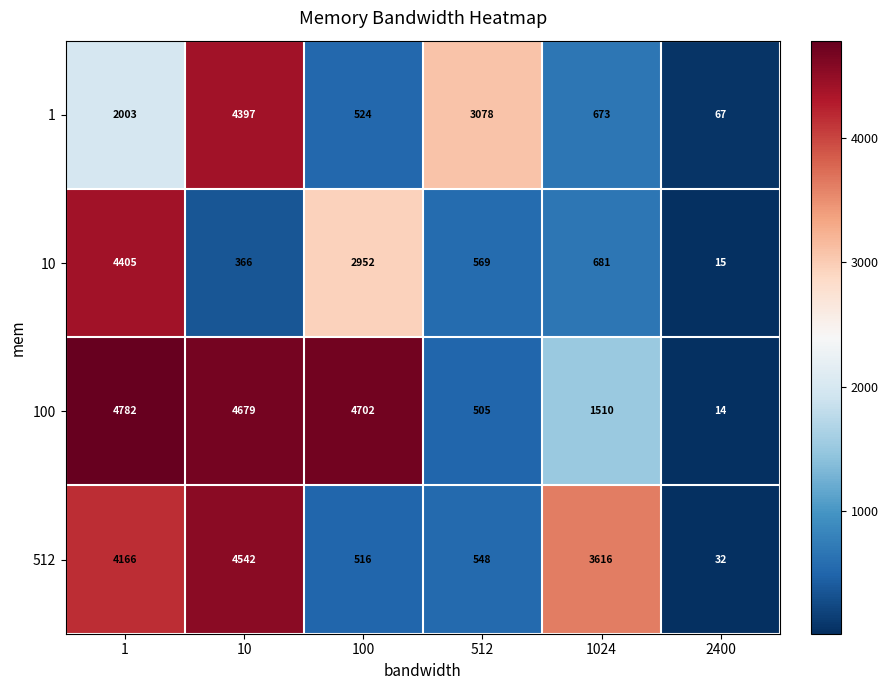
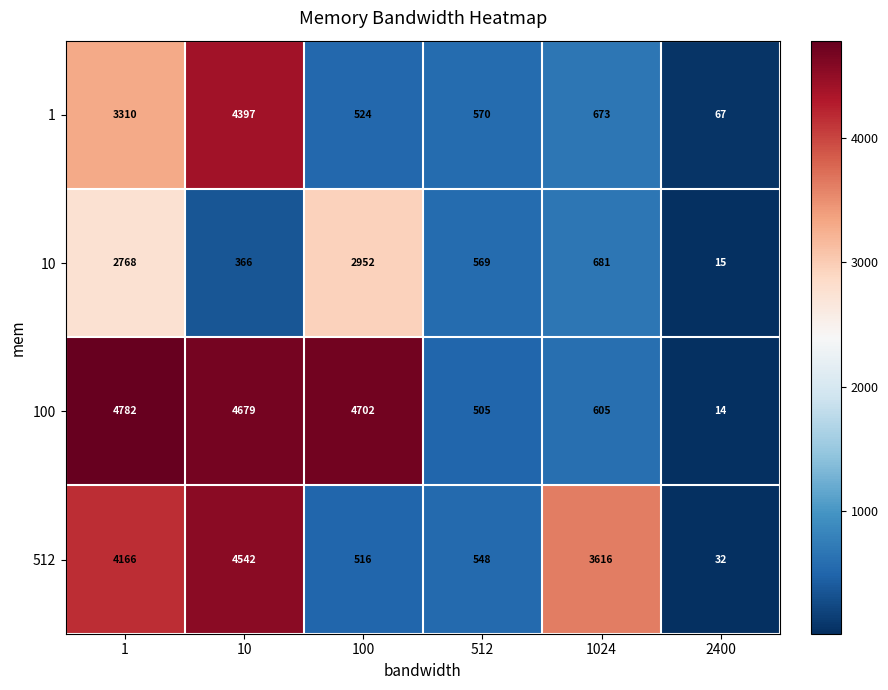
1, 1: 2003 -> 3310
1, 512: 3078 -> 570
10, 1: 4405 -> 2768
100, 1024: 1510 -> 605
